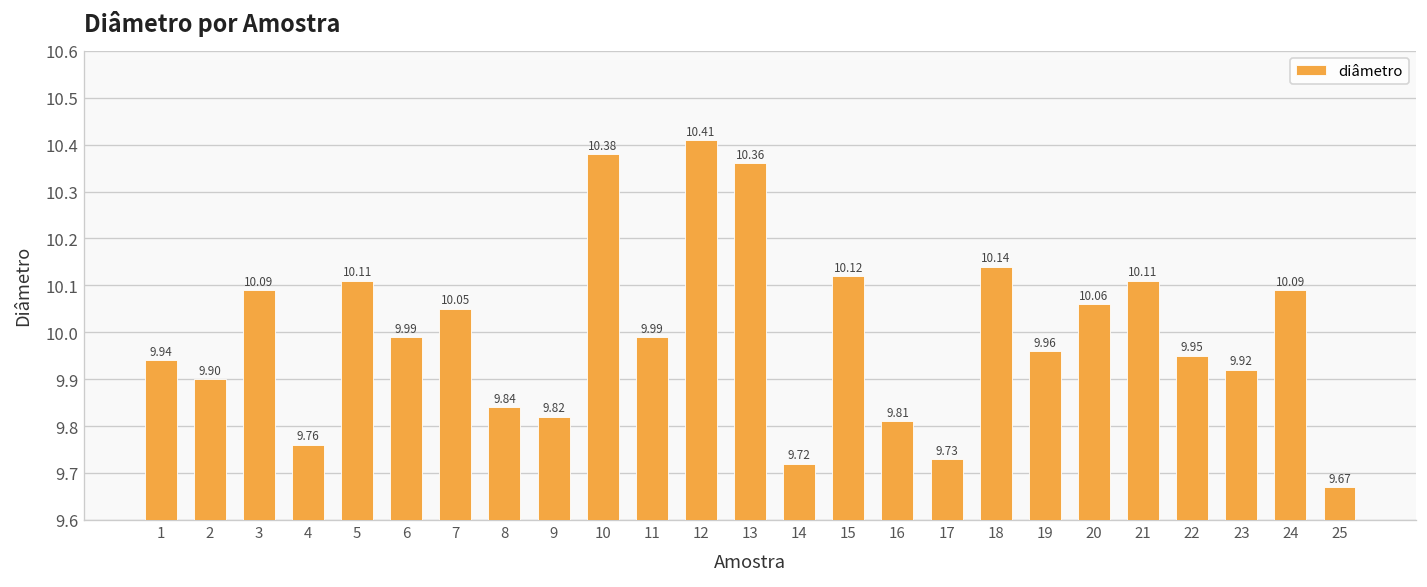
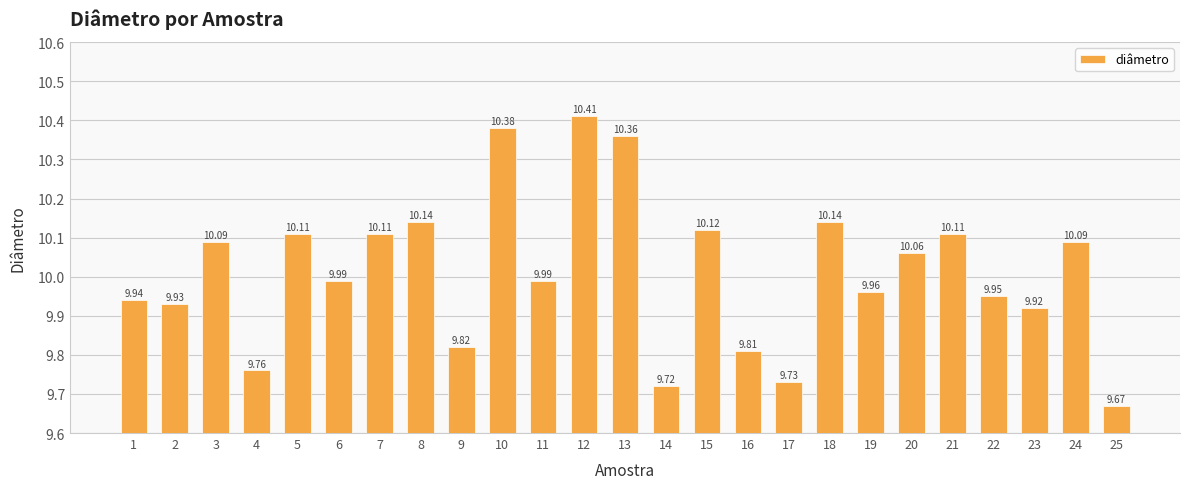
2: 9.90 -> 9.93
7: 10.05 -> 10.11
8: 9.84 -> 10.14
